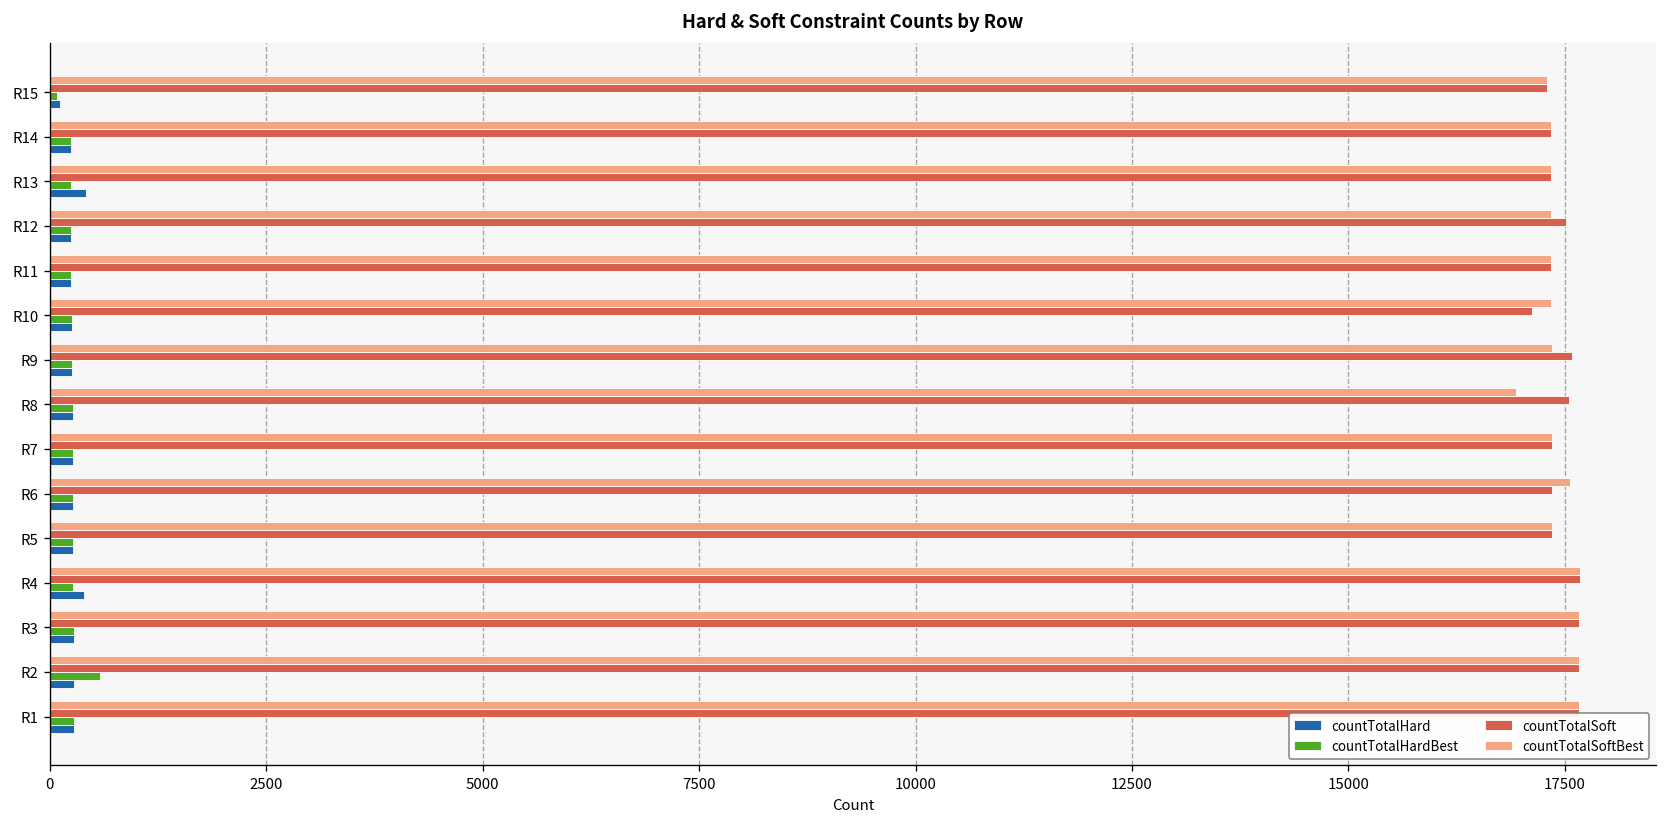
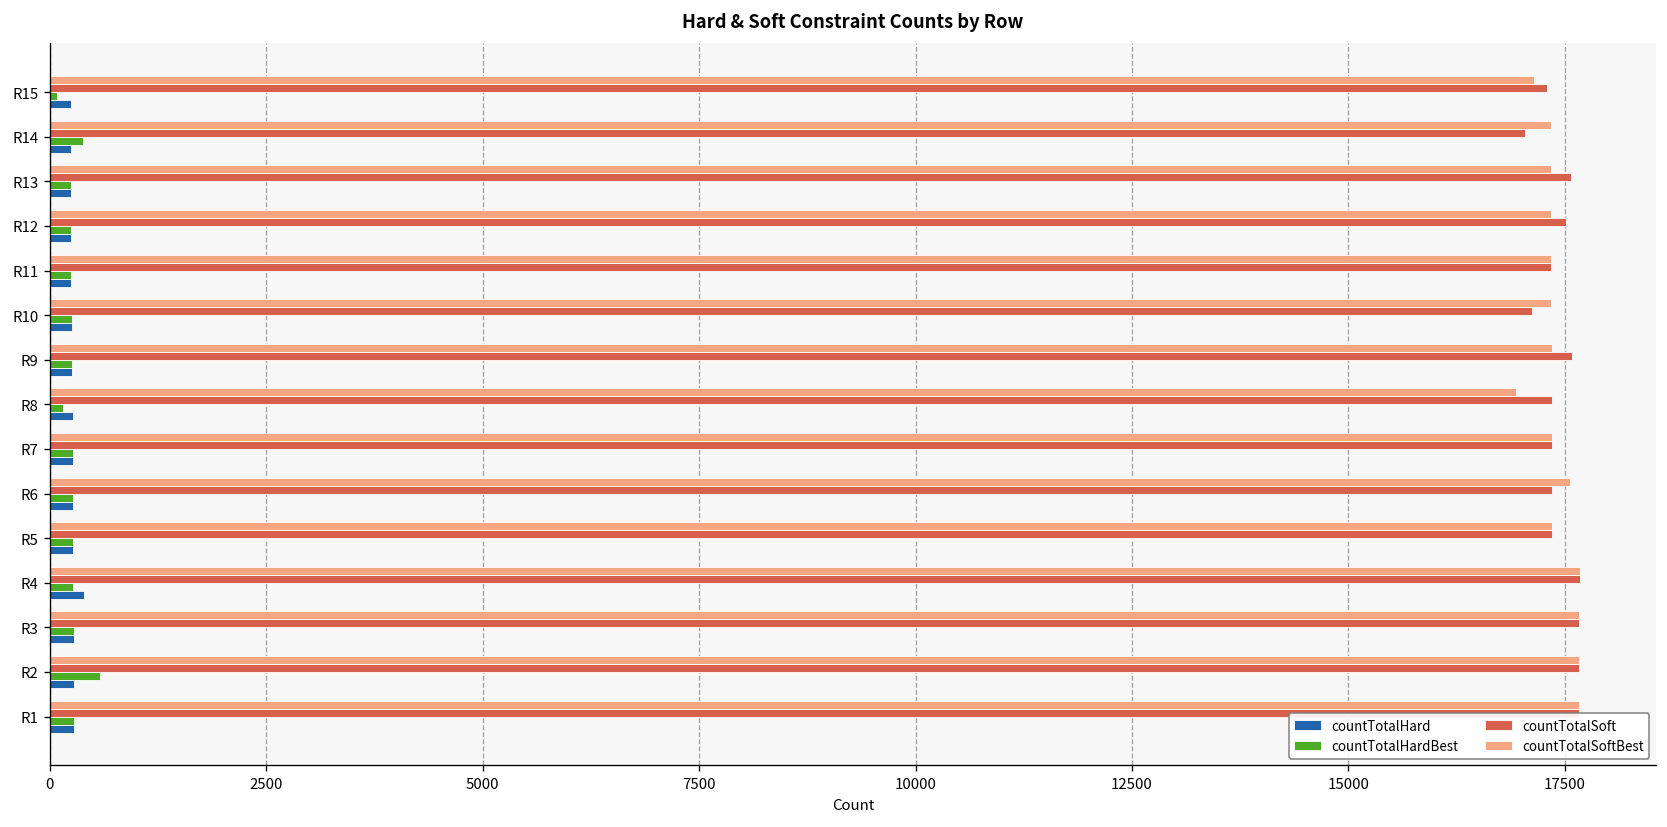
countTotalSoftBest, R15: 17300 -> 17100
countTotalHard, R15: 100 -> 200
countTotalSoft, R14: 17300 -> 17000
countTotalHardBest, R14: 200 -> 400
countTotalSoft, R13: 17300 -> 17600
countTotalHard, R13: 400 -> 200
countTotalSoft, R8: 17600 -> 17400
countTotalHardBest, R8: 300 -> 100
